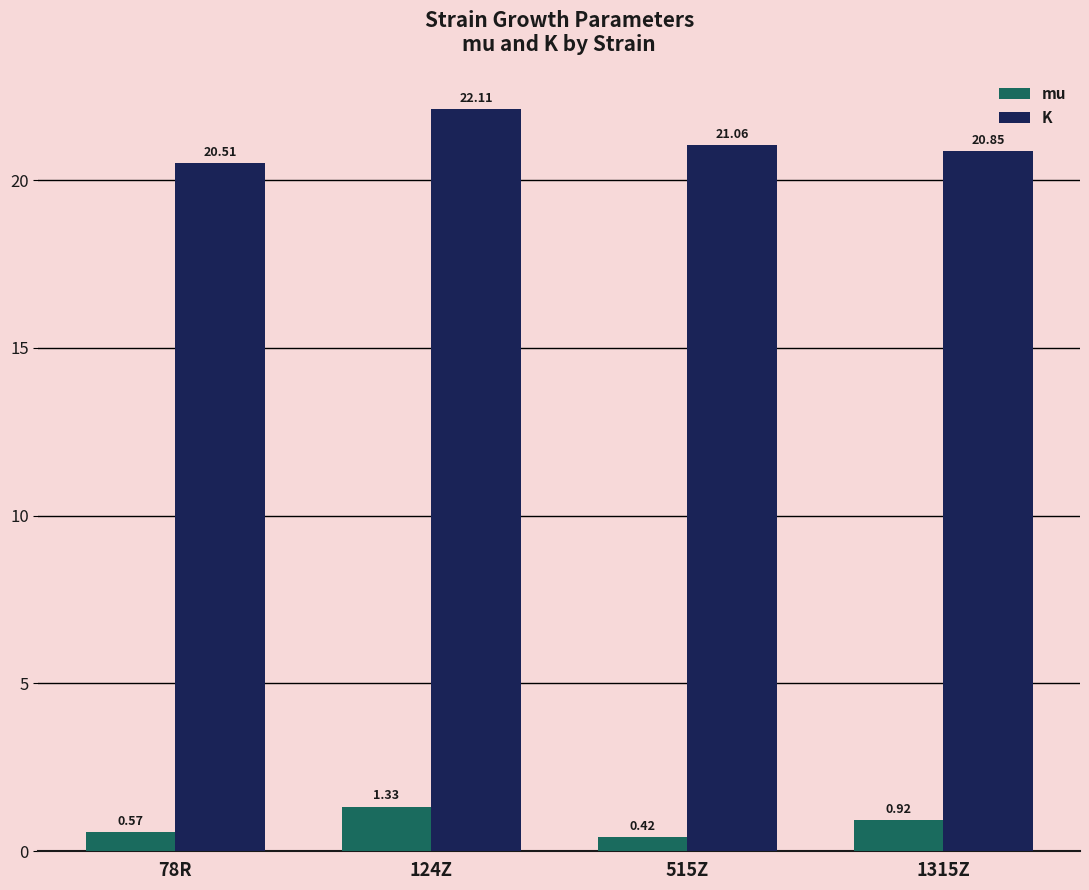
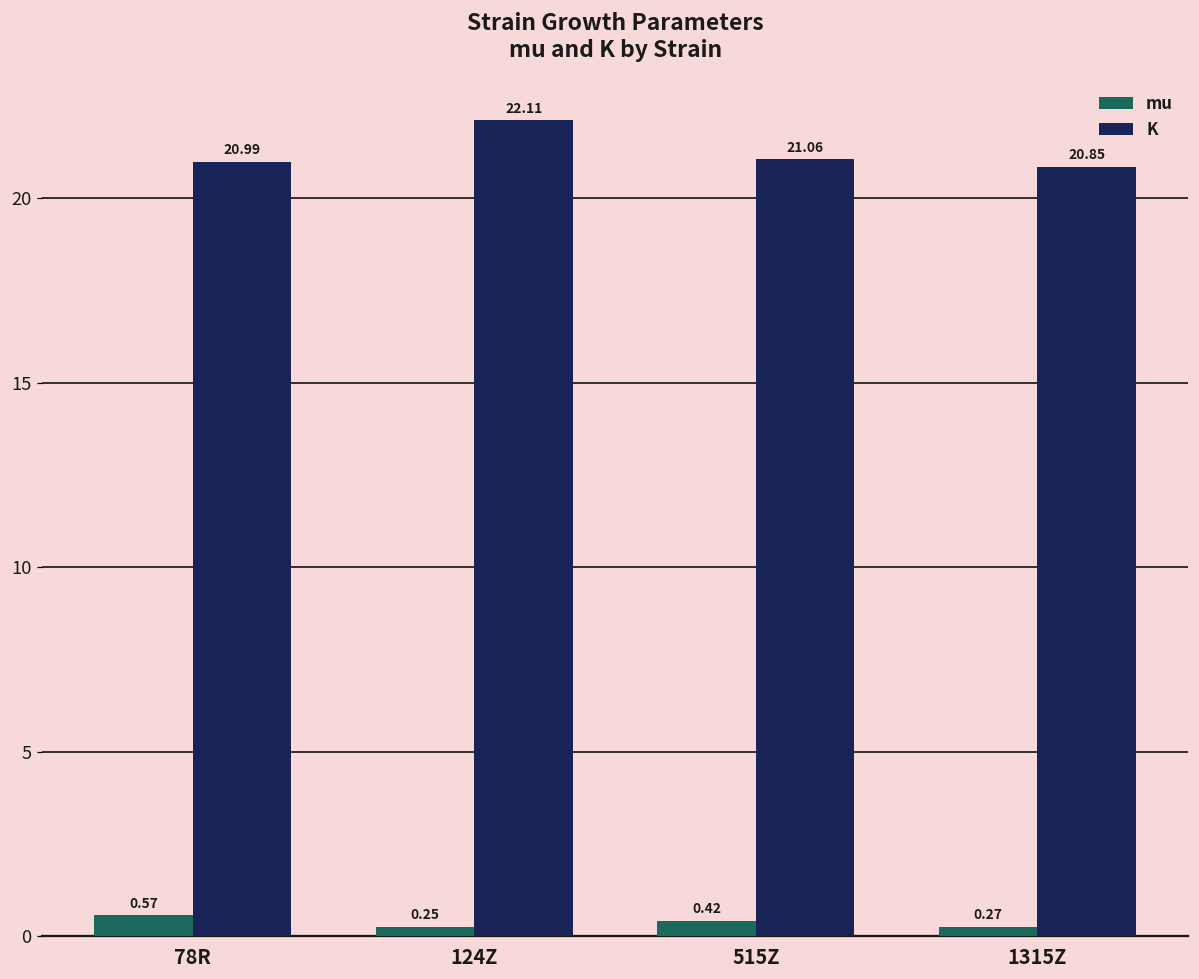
K, 78R: 20.51 -> 20.99
mu, 124Z: 1.33 -> 0.25
mu, 1315Z: 0.92 -> 0.27
